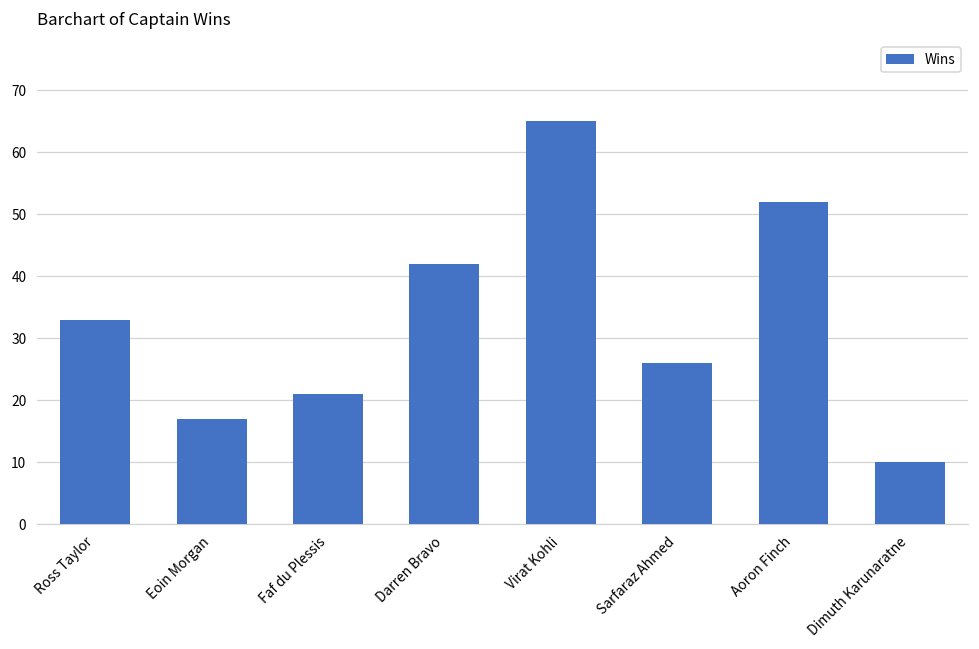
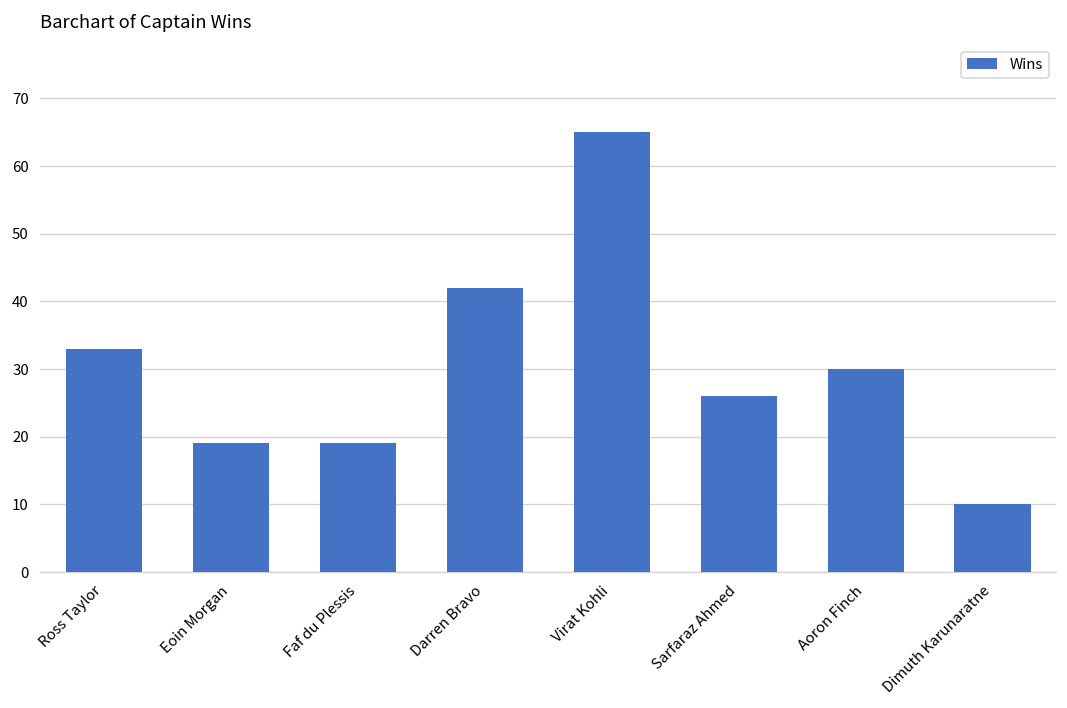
Eoin Morgan: 17 -> 19
Faf du Plessis: 21 -> 19
Aoron Finch: 52 -> 30
